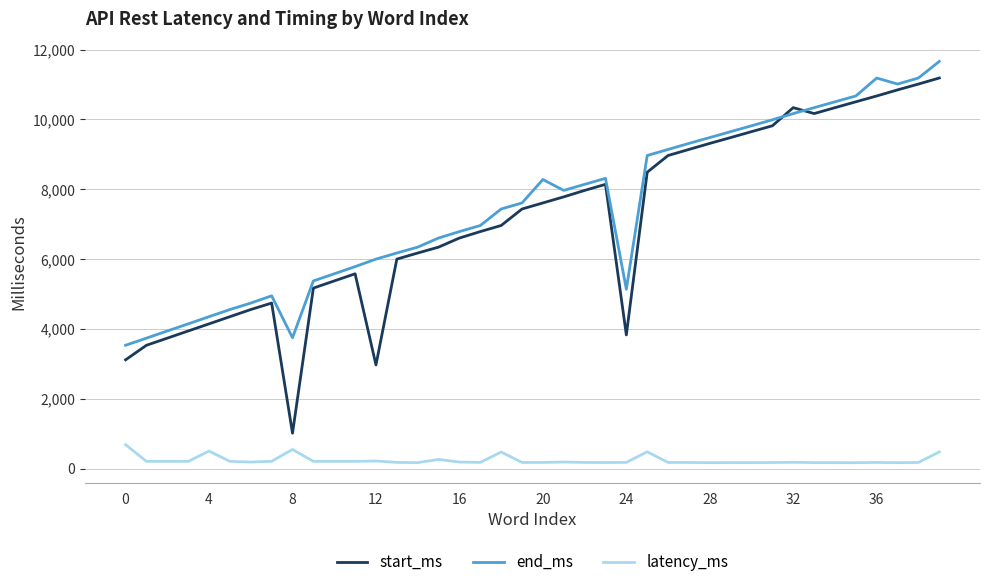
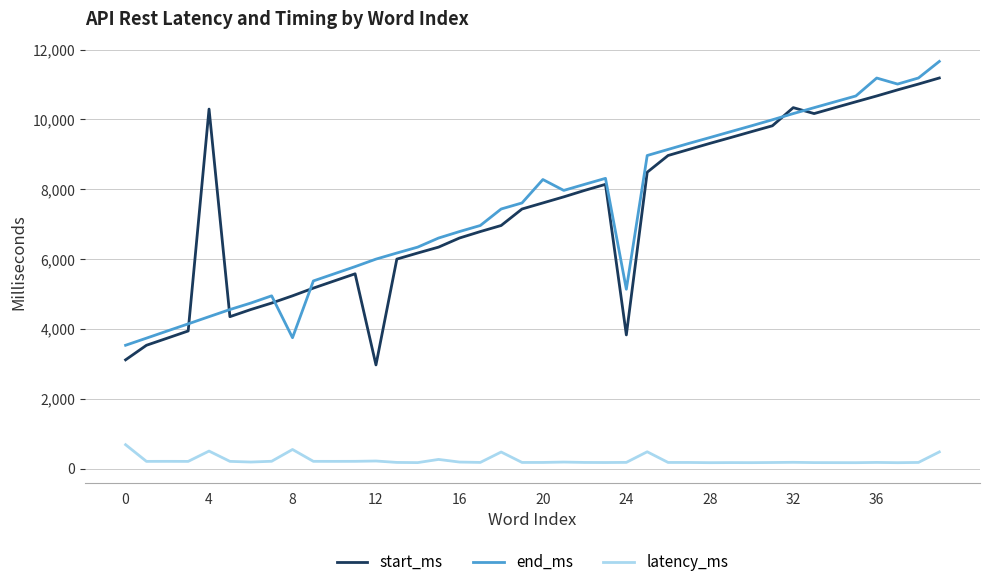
start_ms, 4: 4,100 -> 10,300
start_ms, 8: 1,000 -> 4,900
